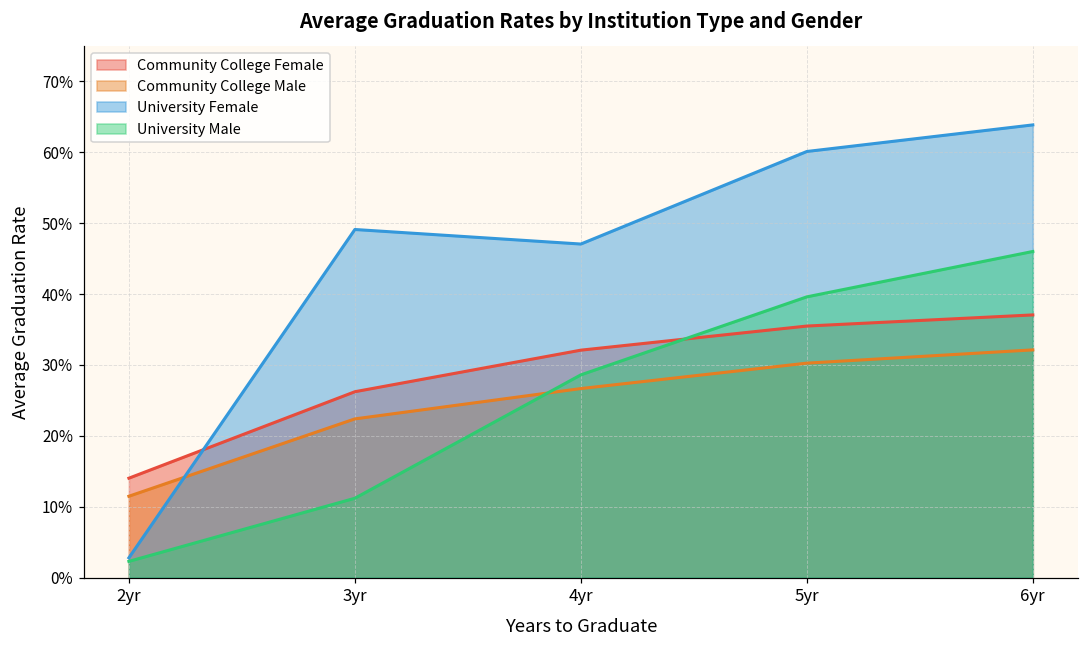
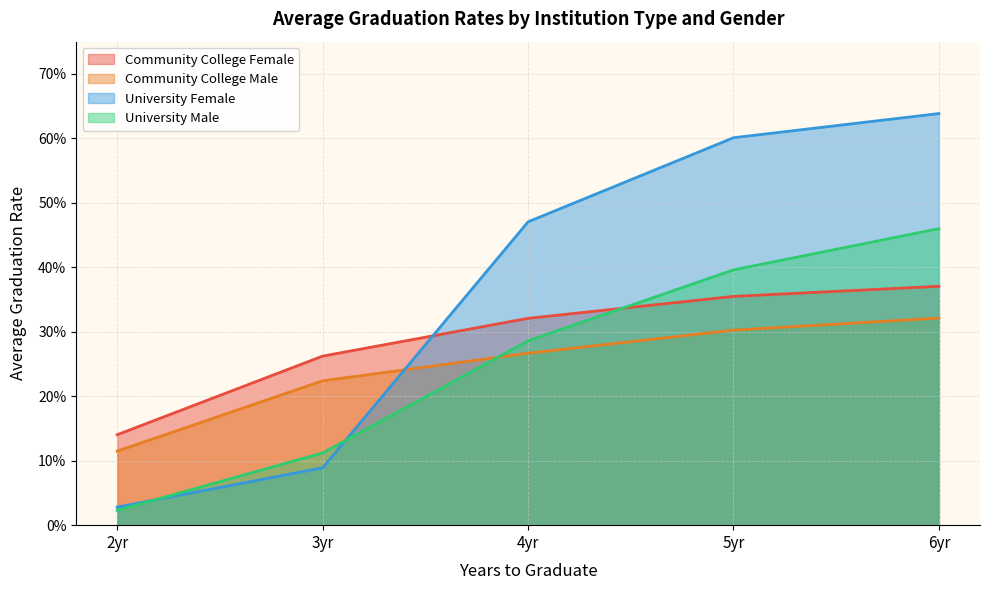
University Female, 3yr: 49% -> 9%
